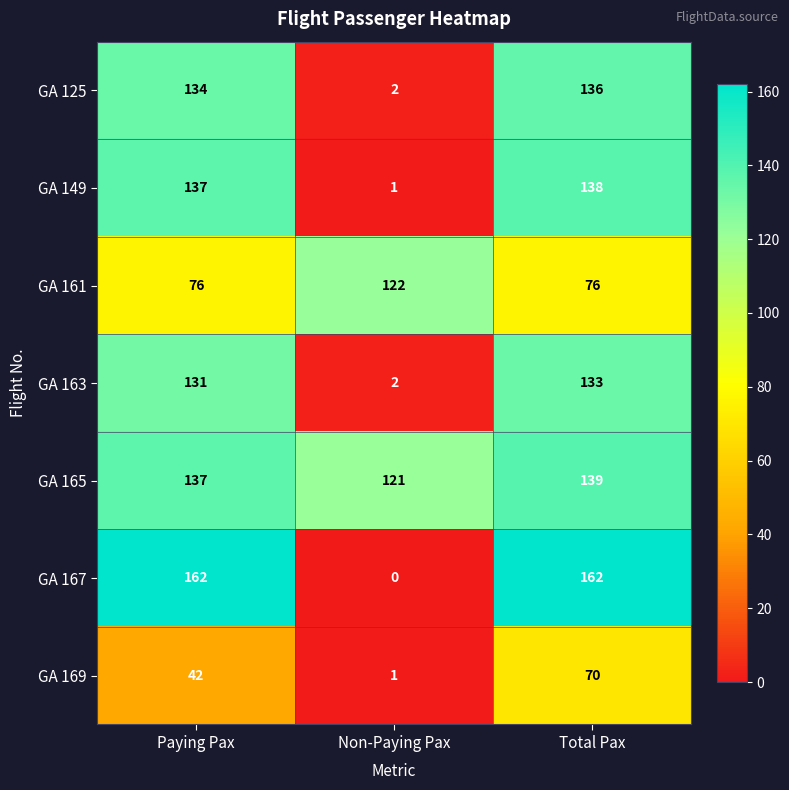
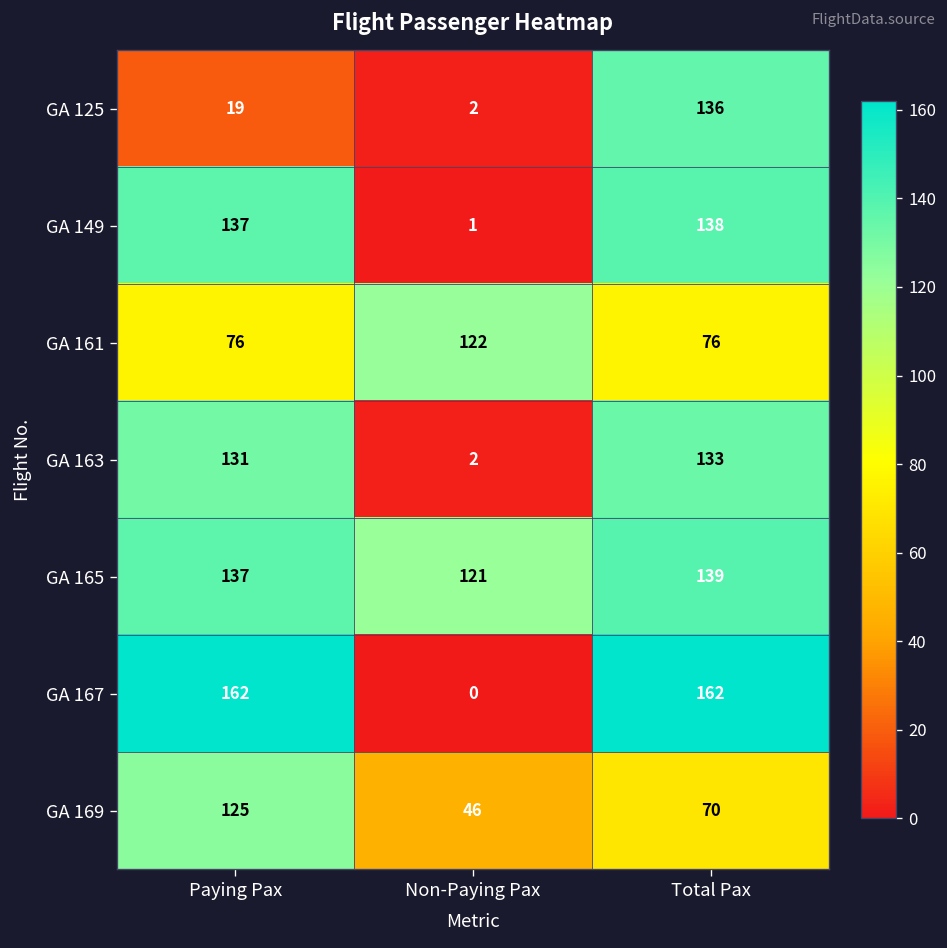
GA 125, Paying Pax: 134 -> 19
GA 169, Paying Pax: 42 -> 125
GA 169, Non-Paying Pax: 1 -> 46
